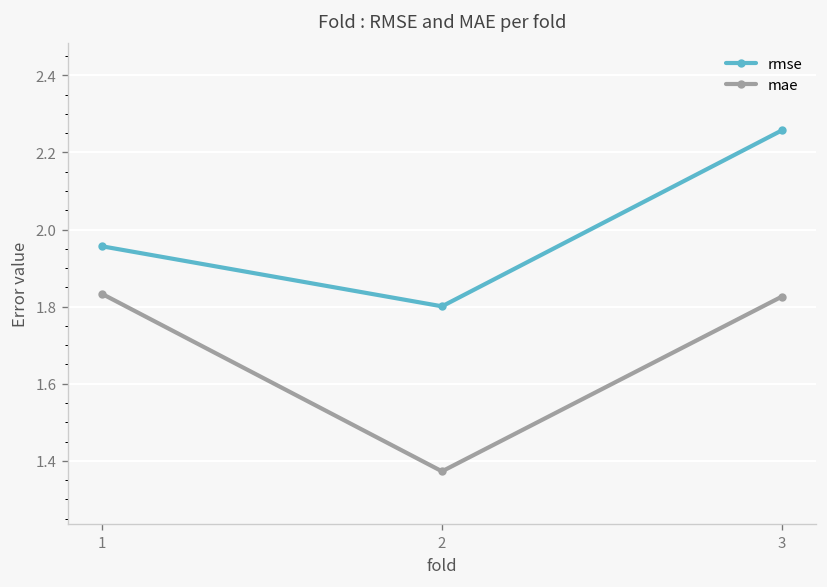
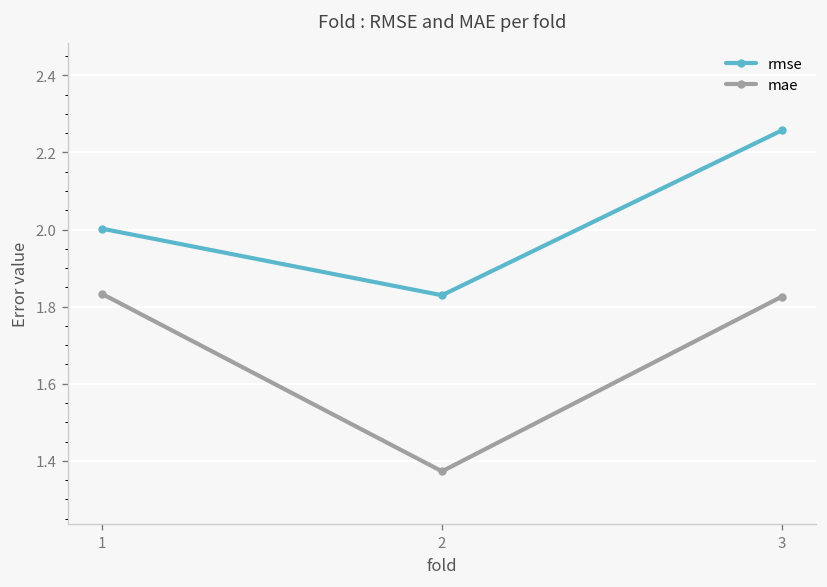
rmse, 1: 1.96 -> 2.00
rmse, 2: 1.80 -> 1.83
